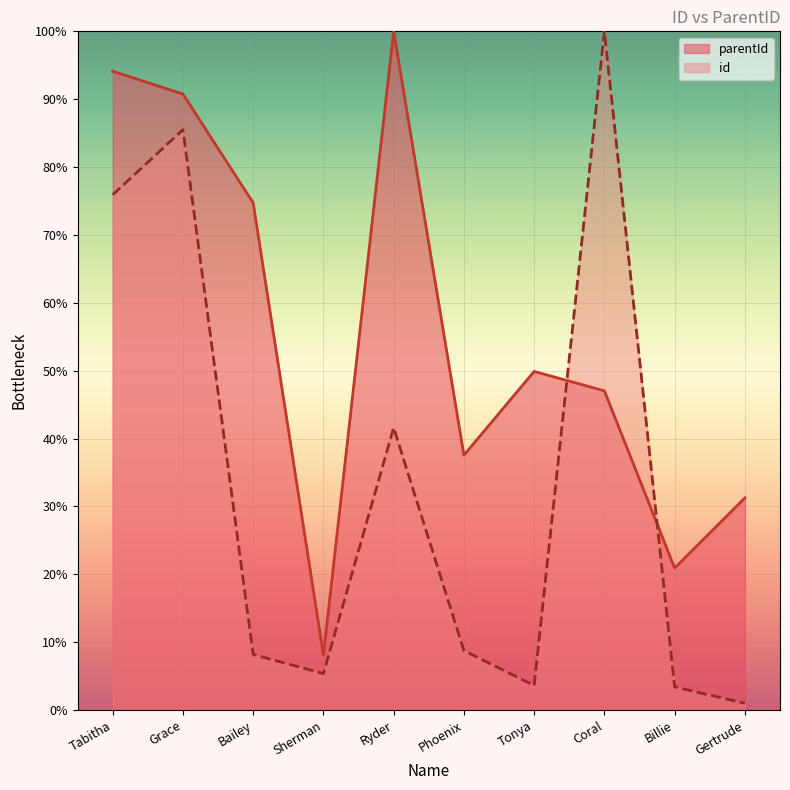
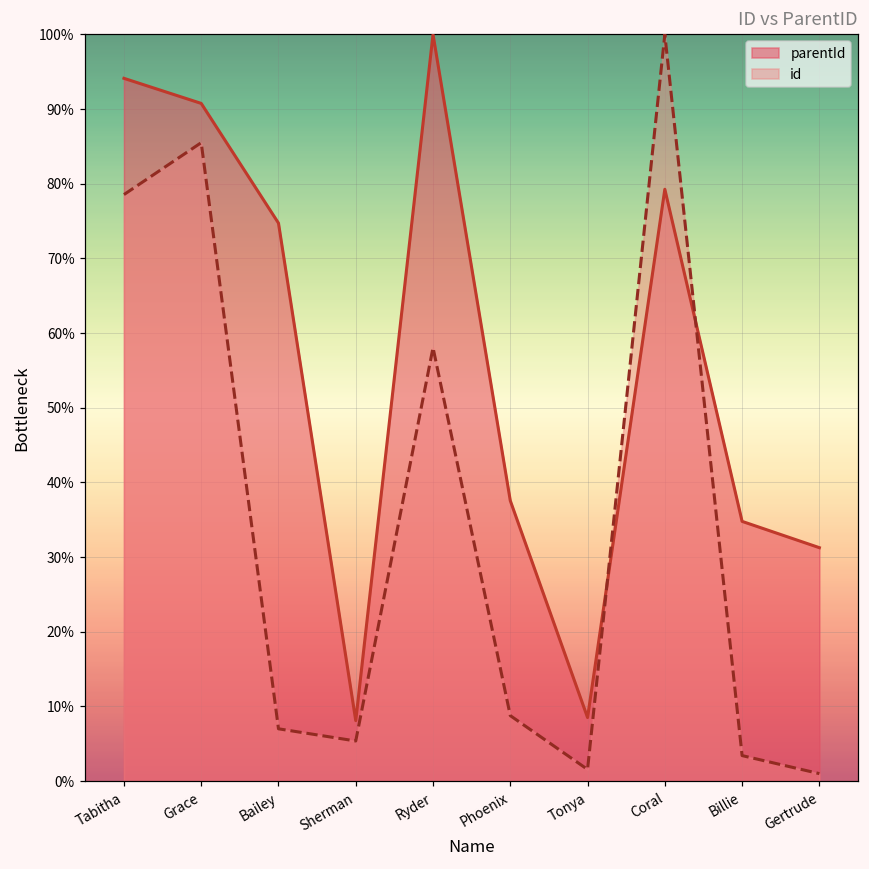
id, Tabitha: 76% -> 79%
id, Bailey: 8% -> 7%
id, Ryder: 42% -> 58%
parentId, Tonya: 50% -> 9%
id, Tonya: 4% -> 2%
parentId, Coral: 47% -> 79%
parentId, Billie: 21% -> 35%
